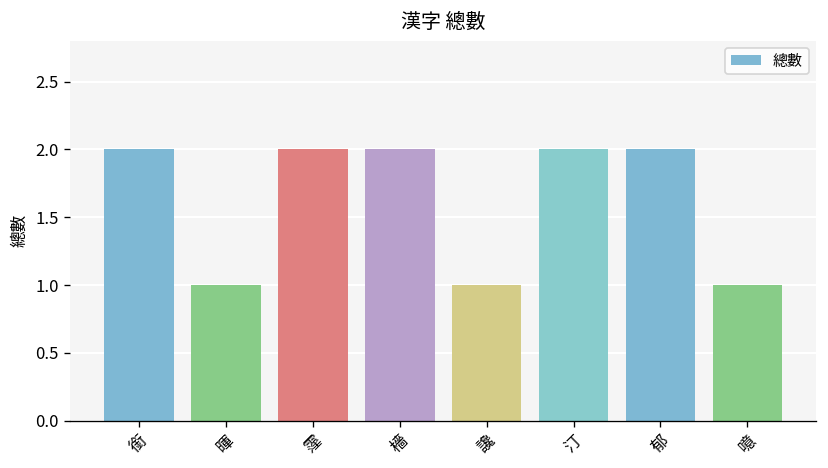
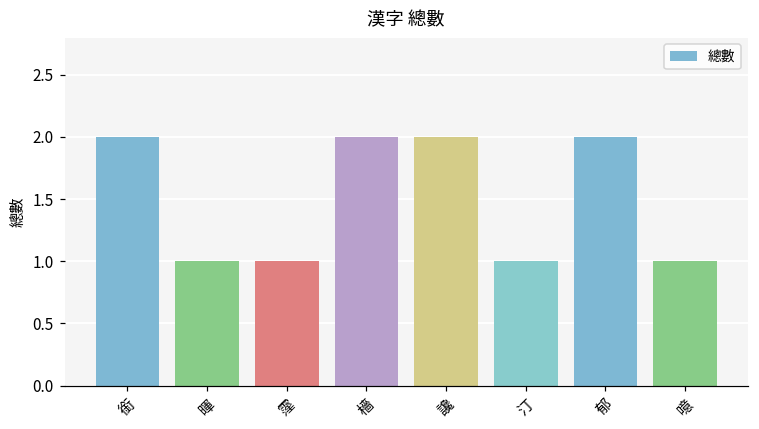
霪: 2 -> 1
讒: 1 -> 2
汀: 2 -> 1
